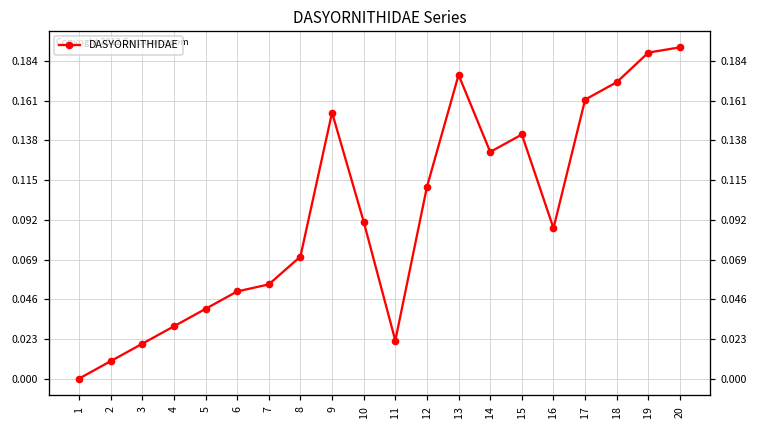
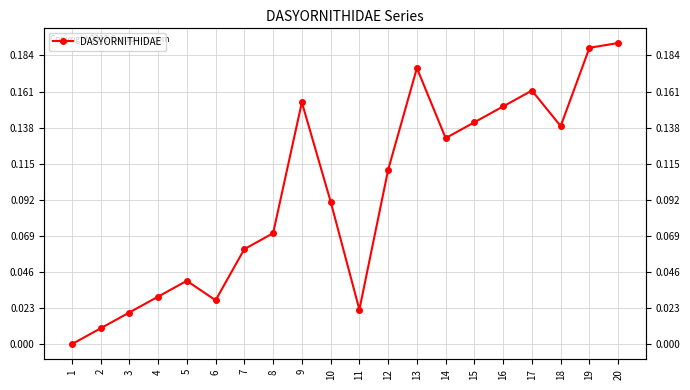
6: 0.051 -> 0.028
7: 0.055 -> 0.061
16: 0.087 -> 0.152
18: 0.172 -> 0.139
